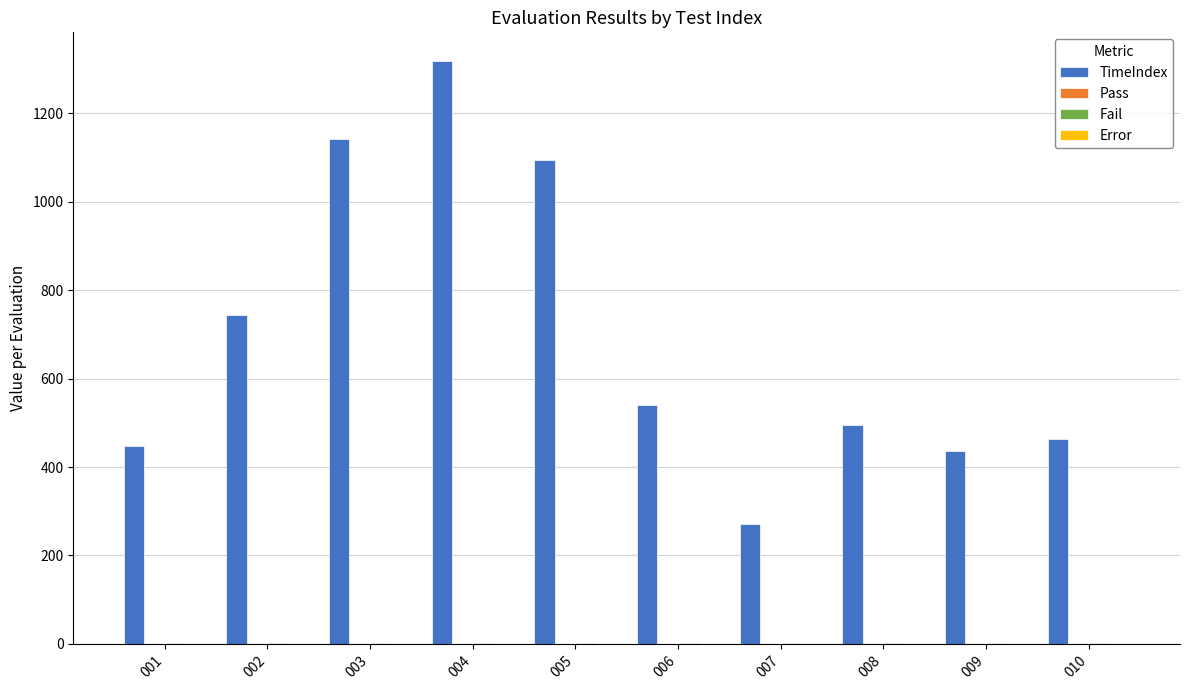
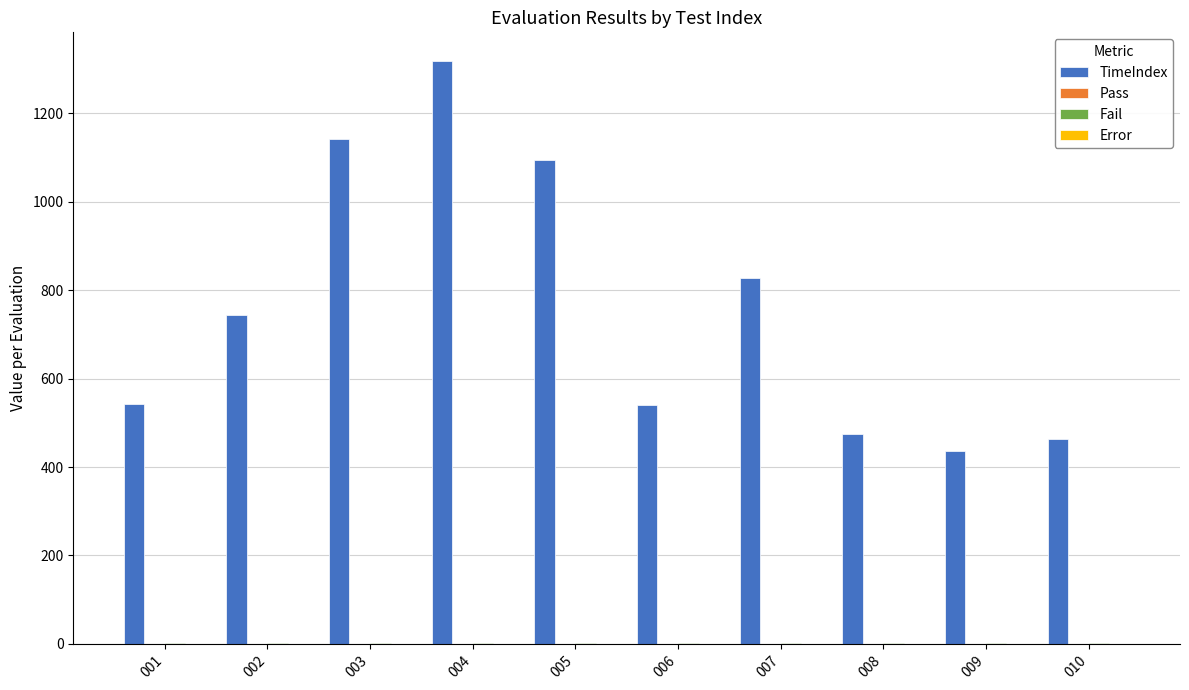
TimeIndex, 001: 450 -> 540
TimeIndex, 007: 270 -> 830
TimeIndex, 008: 500 -> 480
